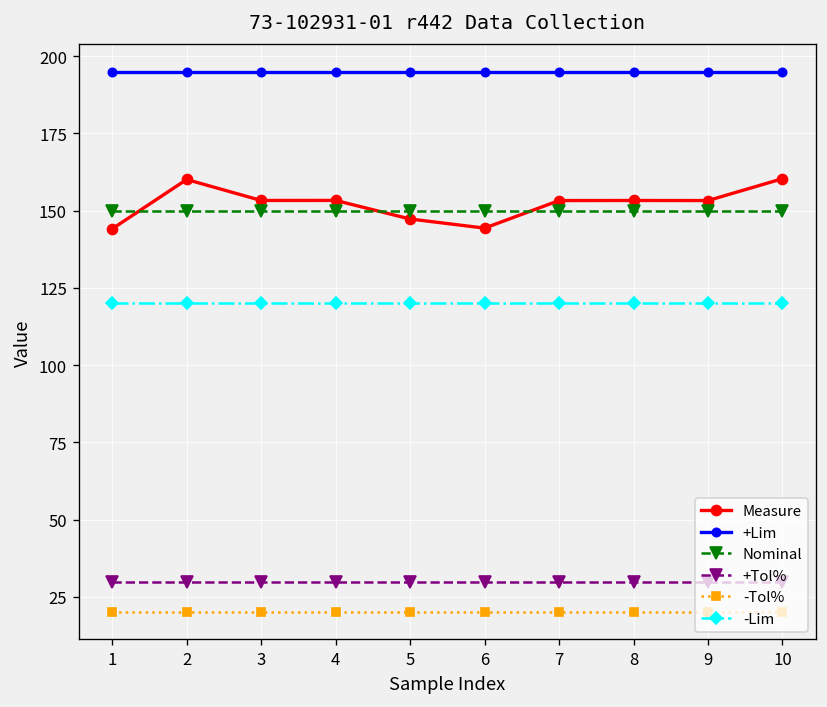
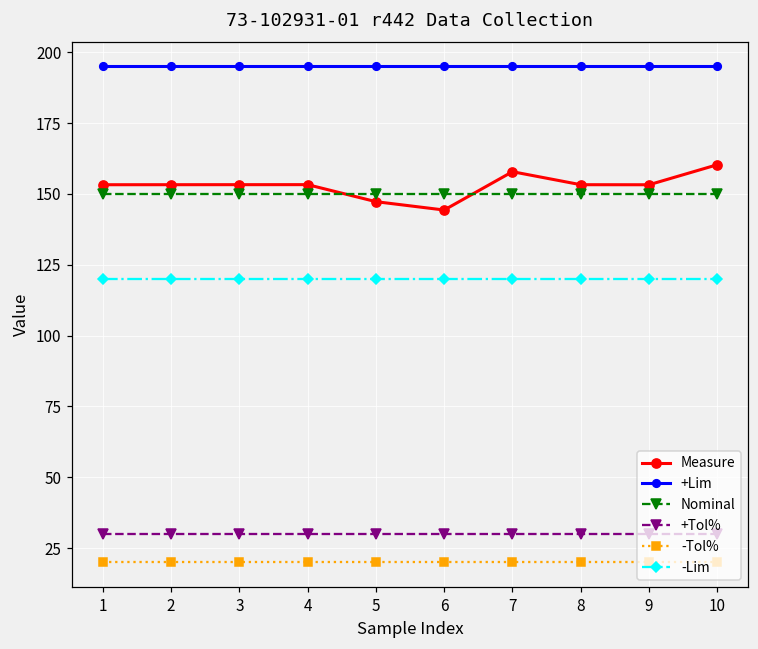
Measure, 1: 144 -> 153
Measure, 2: 160 -> 153
Measure, 7: 153 -> 158
